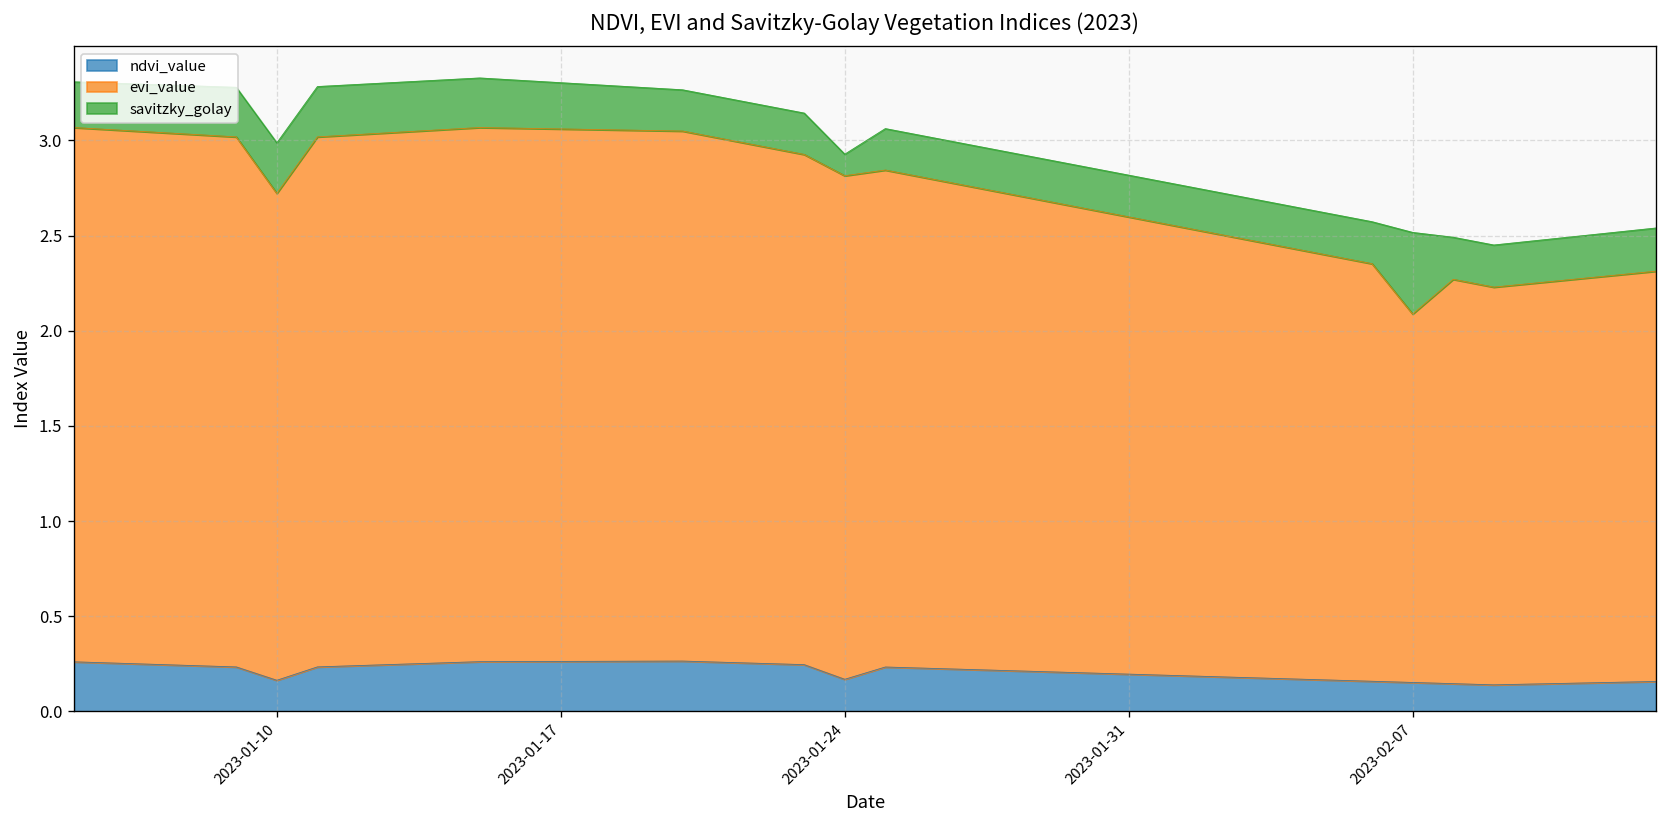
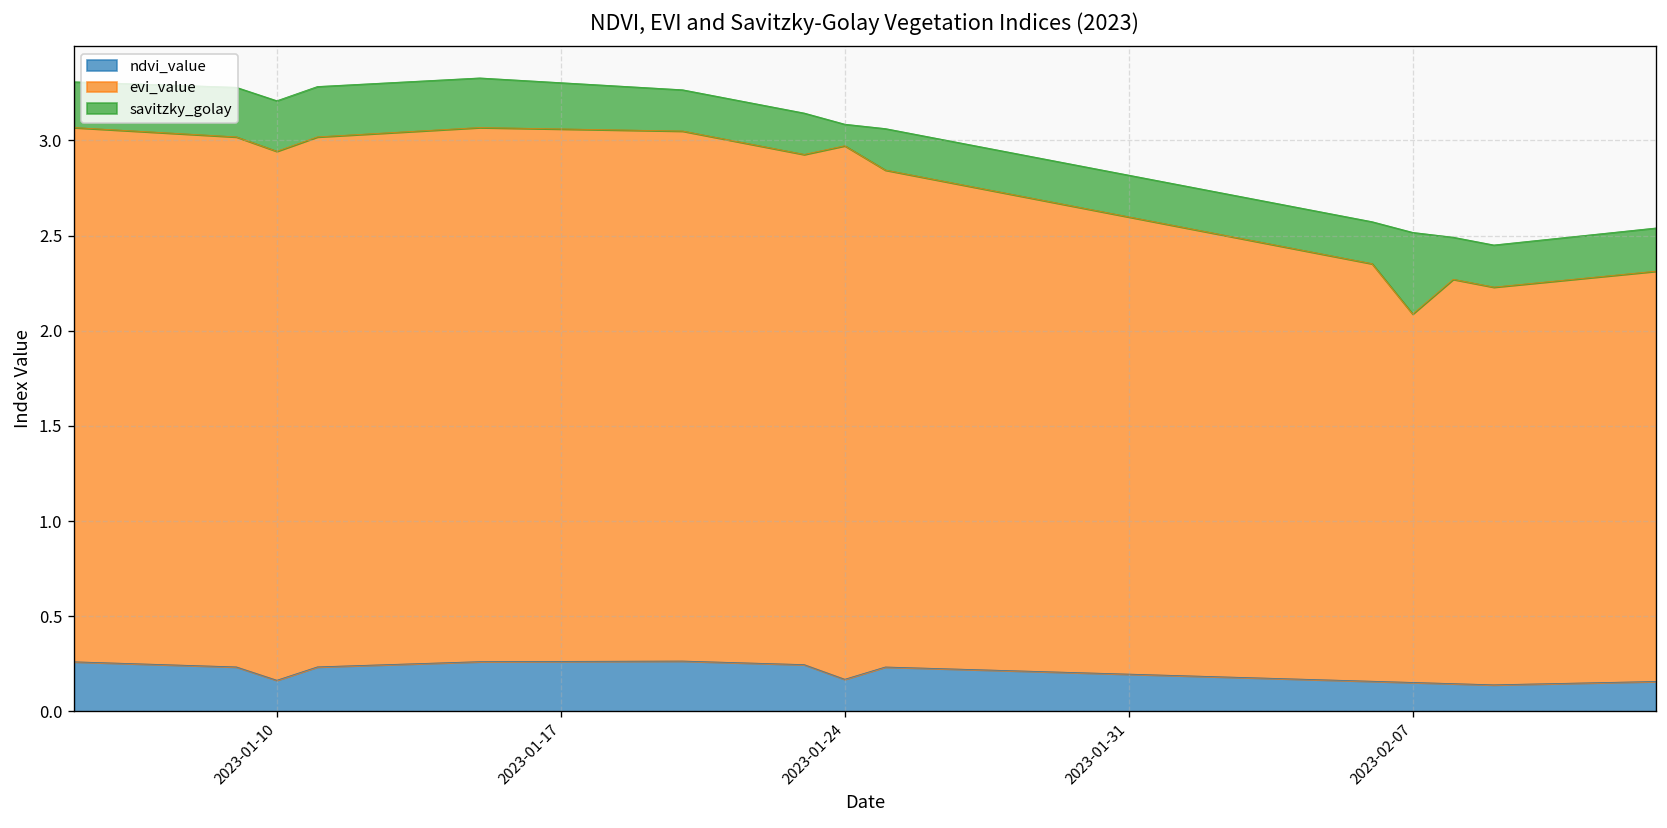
evi_value, 2023-01-10: 2.56 -> 2.78
evi_value, 2023-01-24: 2.65 -> 2.80
